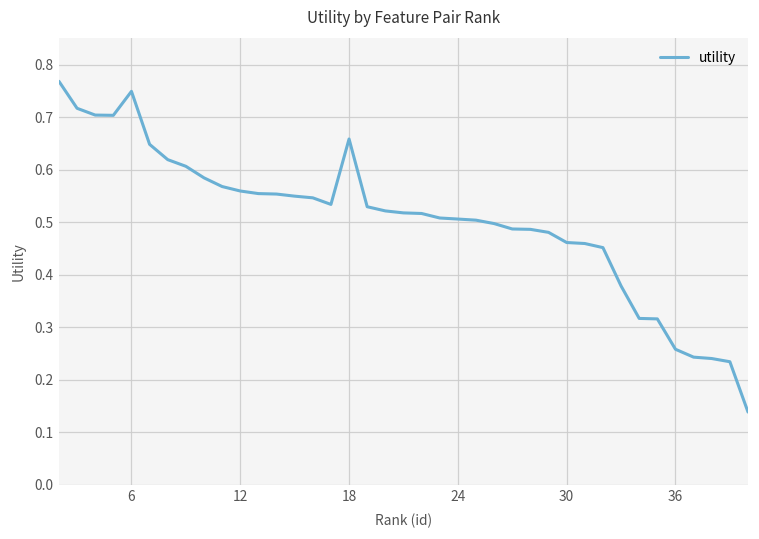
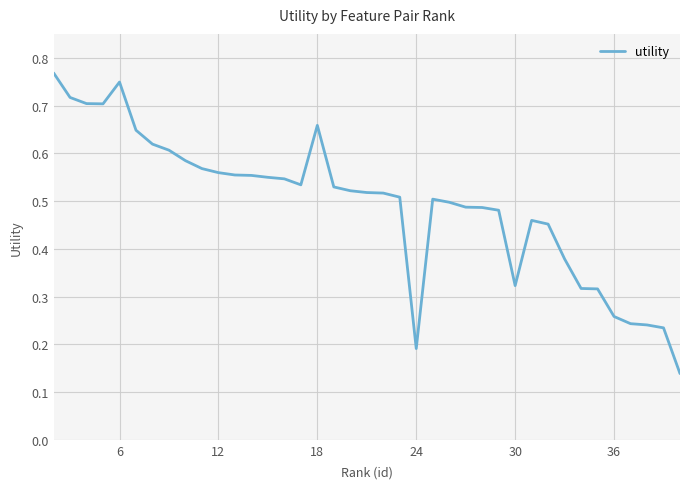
24: 0.51 -> 0.19
30: 0.46 -> 0.32
